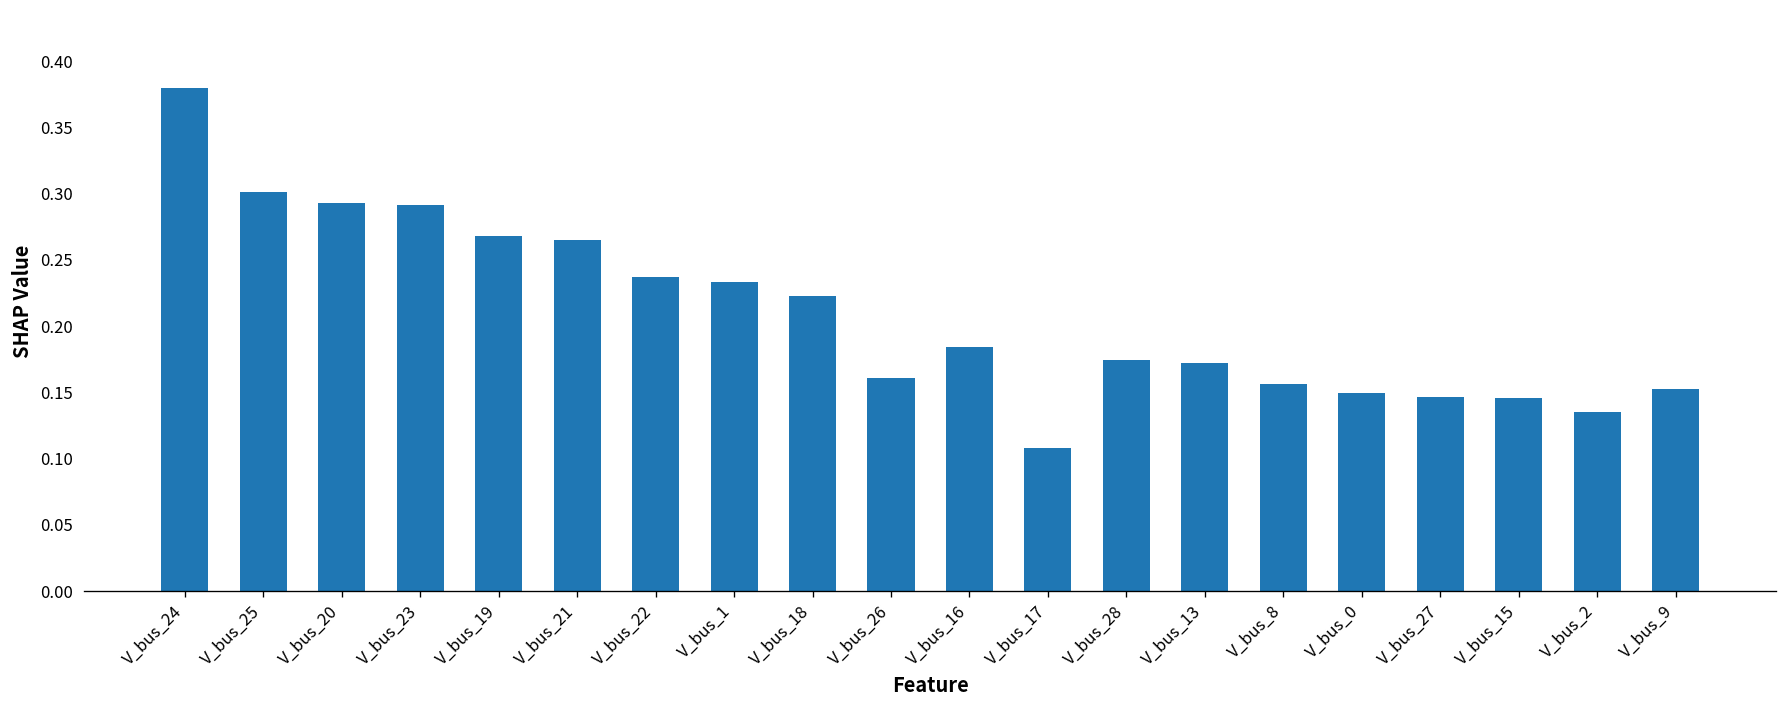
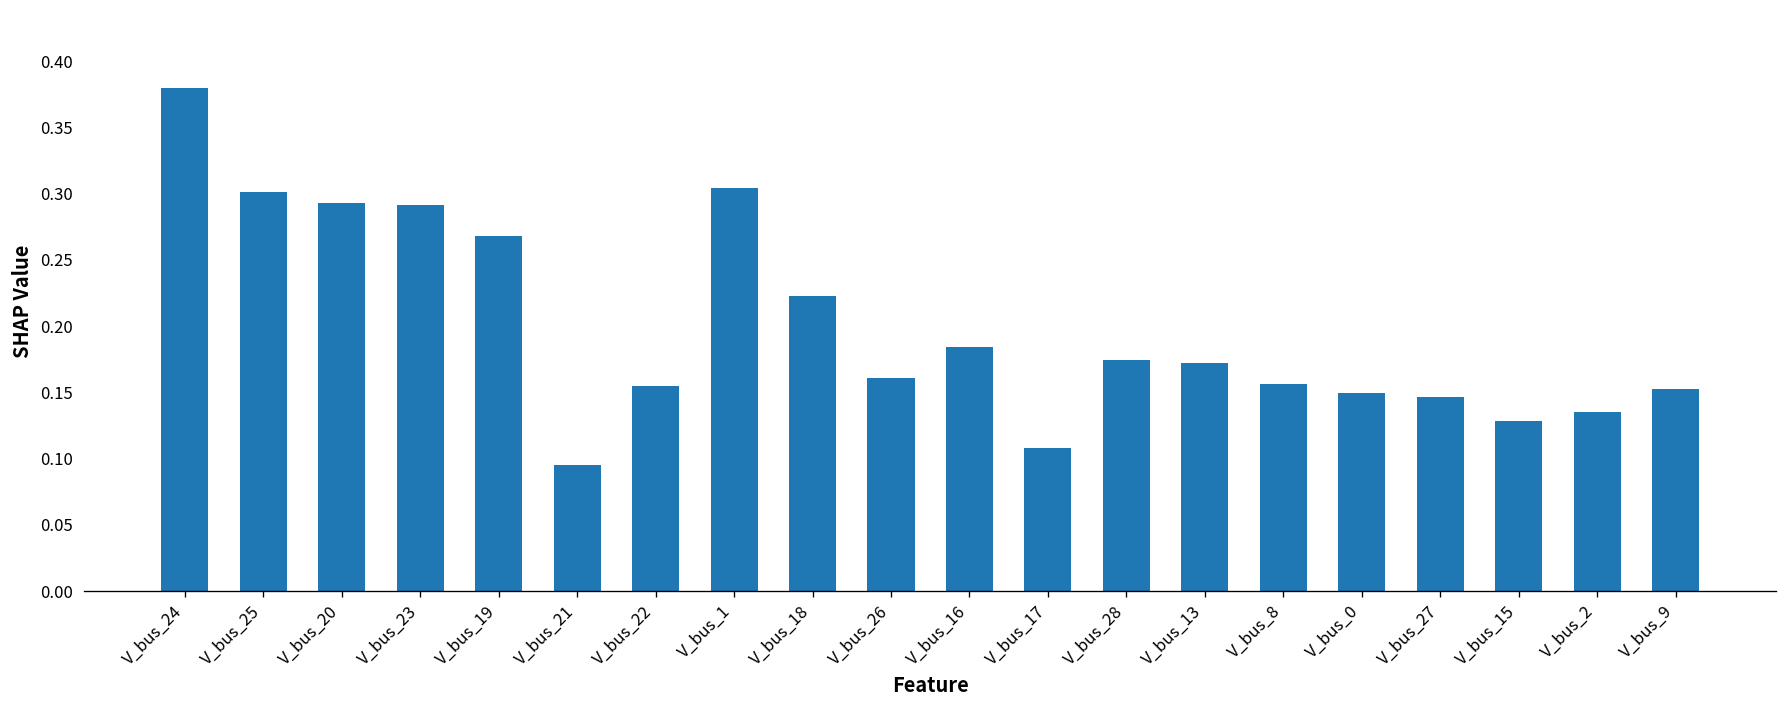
V_bus_21: 0.265 -> 0.095
V_bus_22: 0.238 -> 0.155
V_bus_1: 0.233 -> 0.304
V_bus_15: 0.146 -> 0.129
